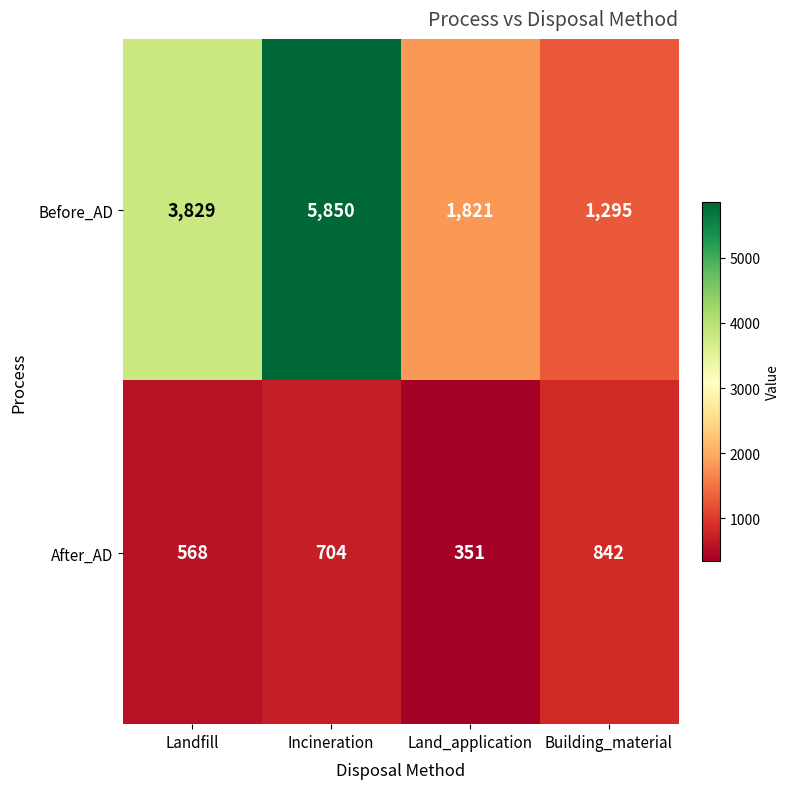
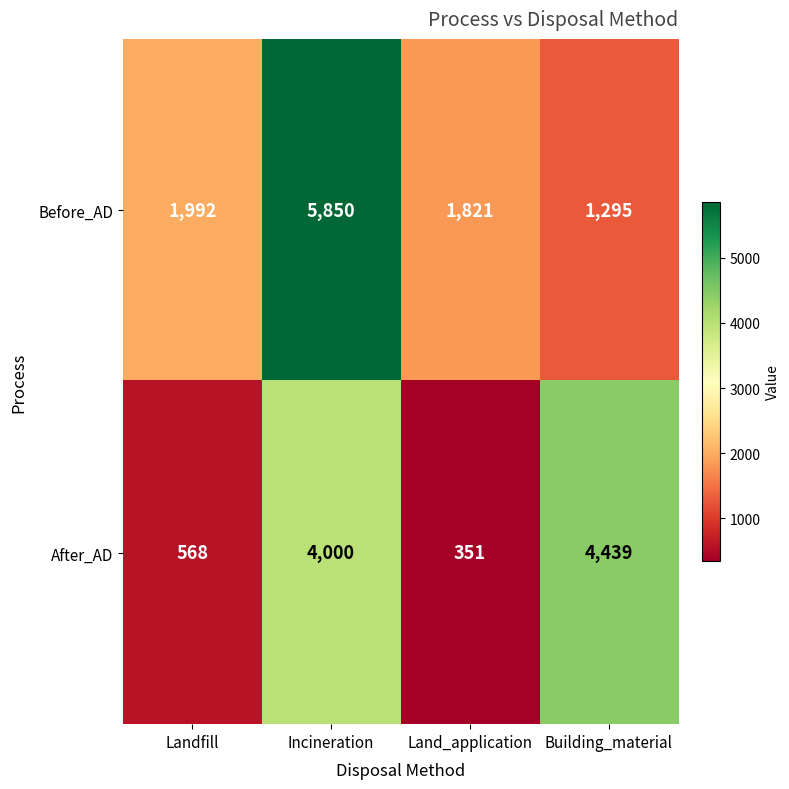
Before_AD, Landfill: 3,829 -> 1,992
After_AD, Incineration: 704 -> 4,000
After_AD, Building_material: 842 -> 4,439
